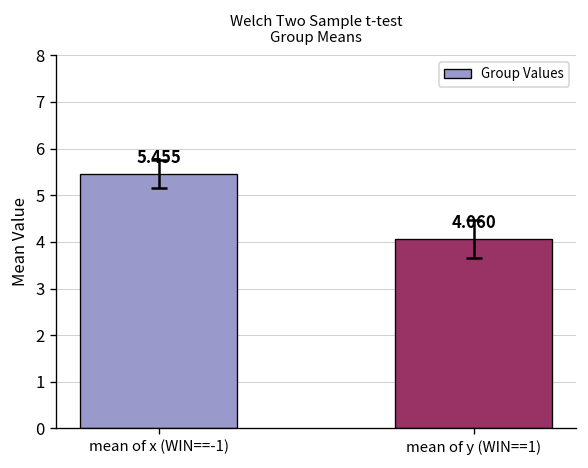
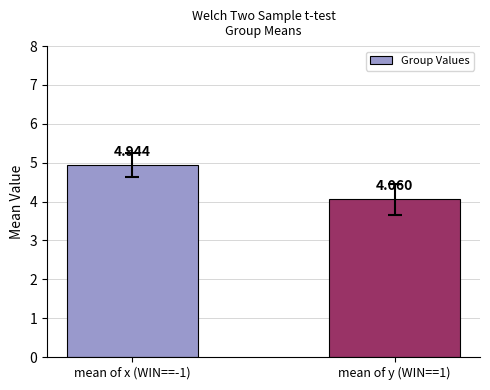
Group Values, mean of x (WIN==-1): 5.455 -> 4.944
